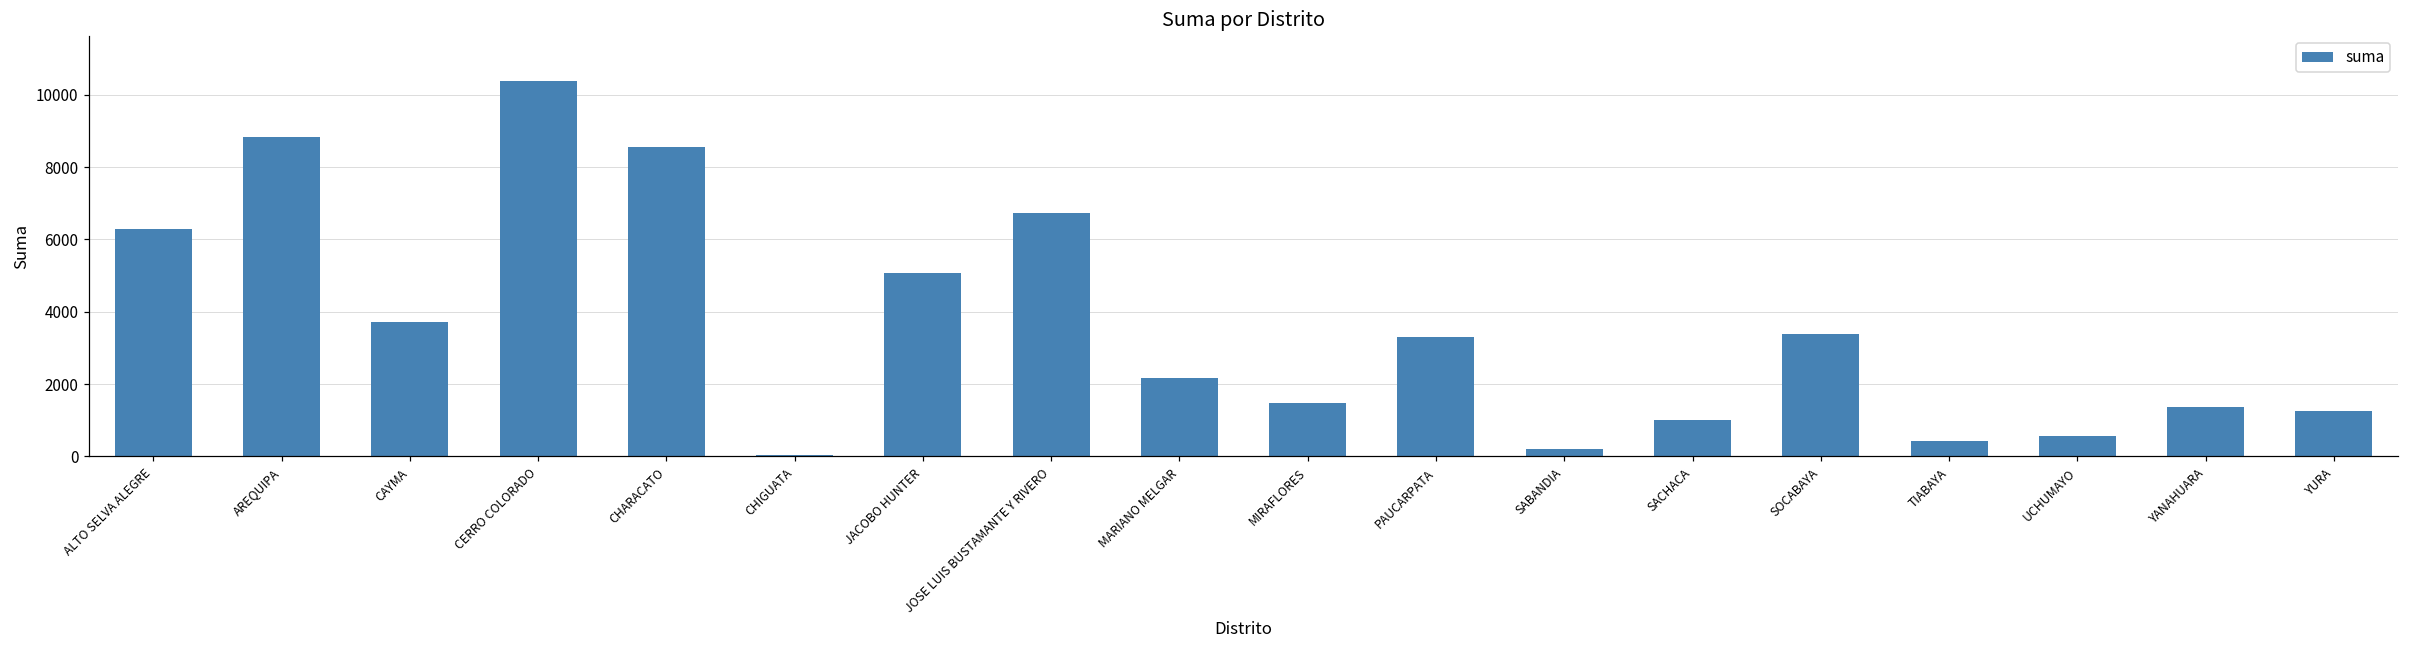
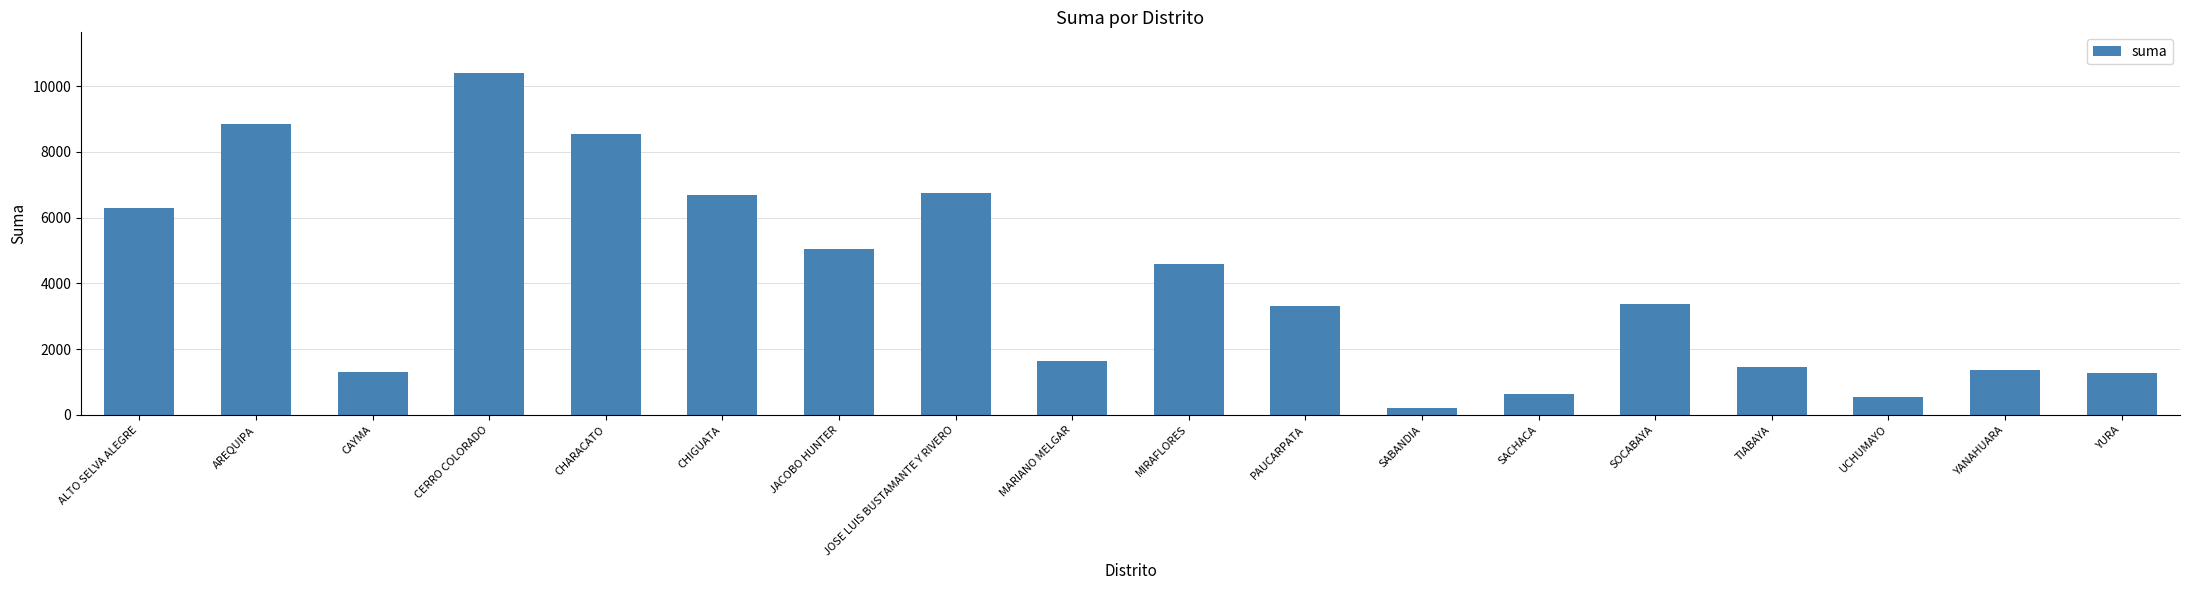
CAYMA: 3700 -> 1300
CHIGUATA: 0 -> 6700
MARIANO MELGAR: 2200 -> 1600
MIRAFLORES: 1500 -> 4600
SACHACA: 1000 -> 700
TIABAYA: 400 -> 1500
